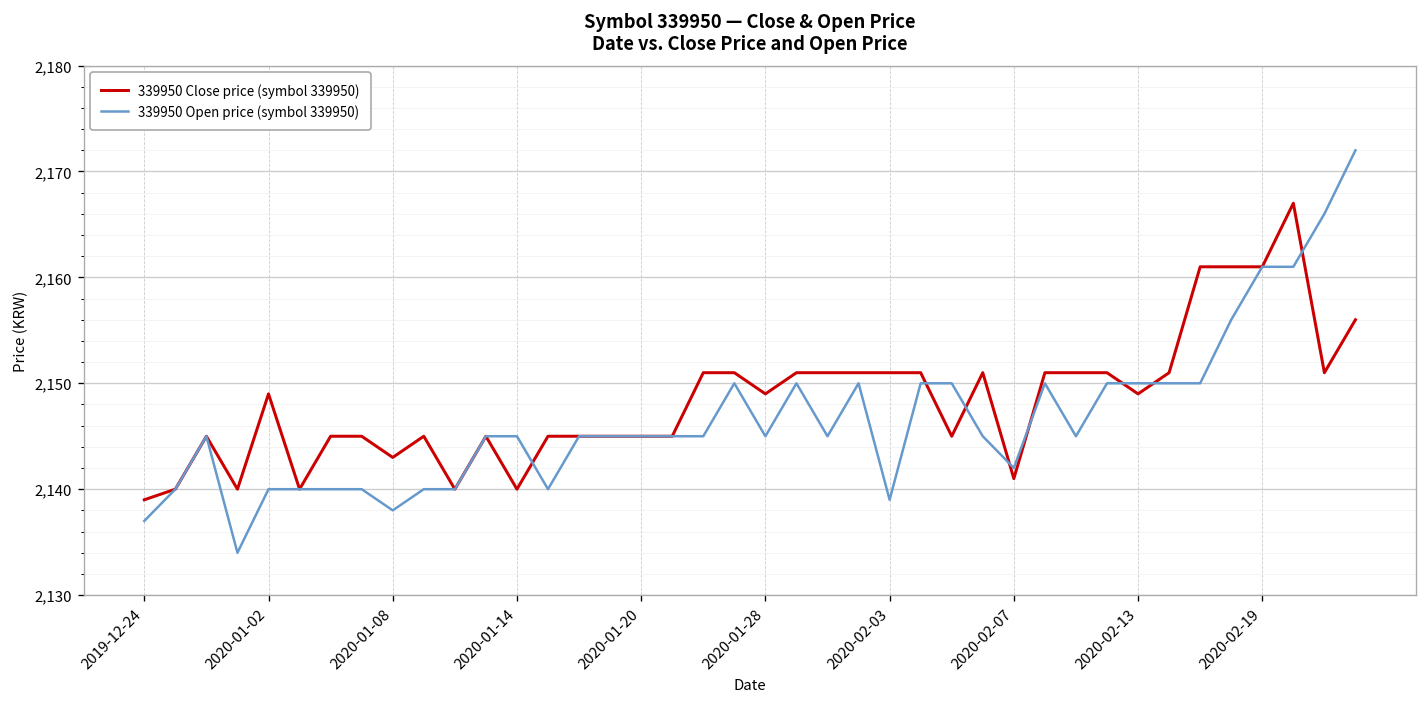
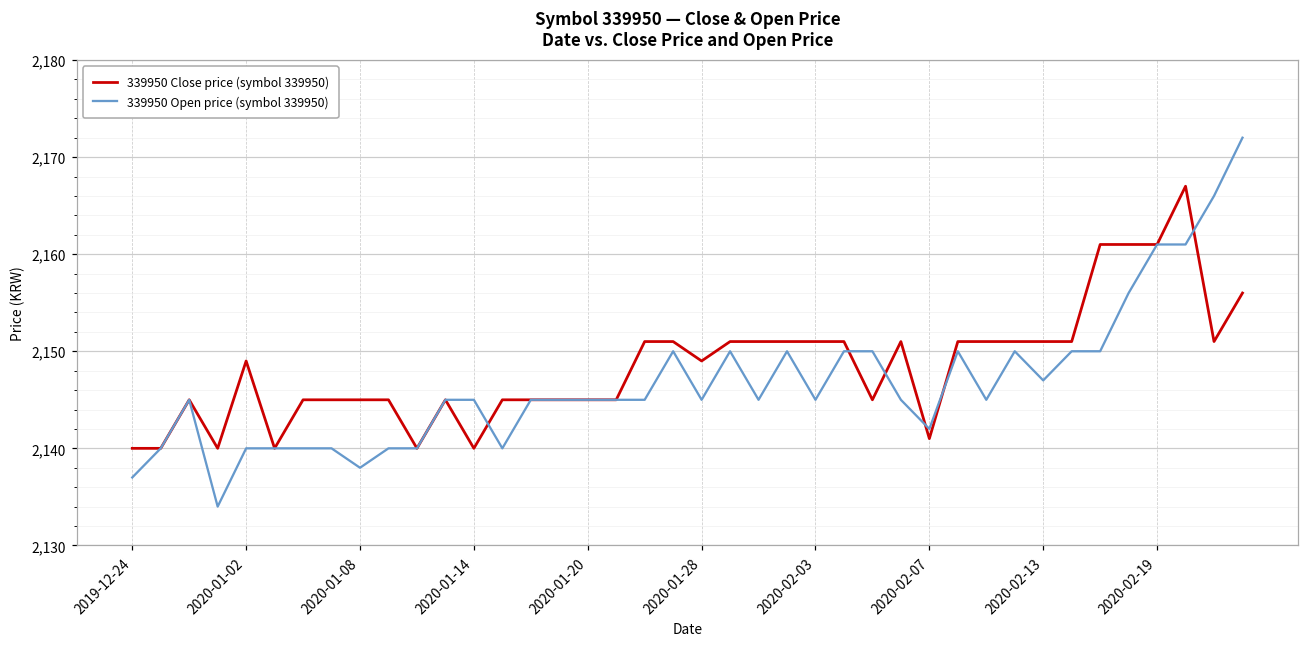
339950 Close price (symbol 339950), 2019-12-24: 2,139 -> 2,140
339950 Close price (symbol 339950), 2020-01-08: 2,143 -> 2,145
339950 Open price (symbol 339950), 2020-02-03: 2,139 -> 2,145
339950 Close price (symbol 339950), 2020-02-13: 2,149 -> 2,151
339950 Open price (symbol 339950), 2020-02-13: 2,150 -> 2,147
